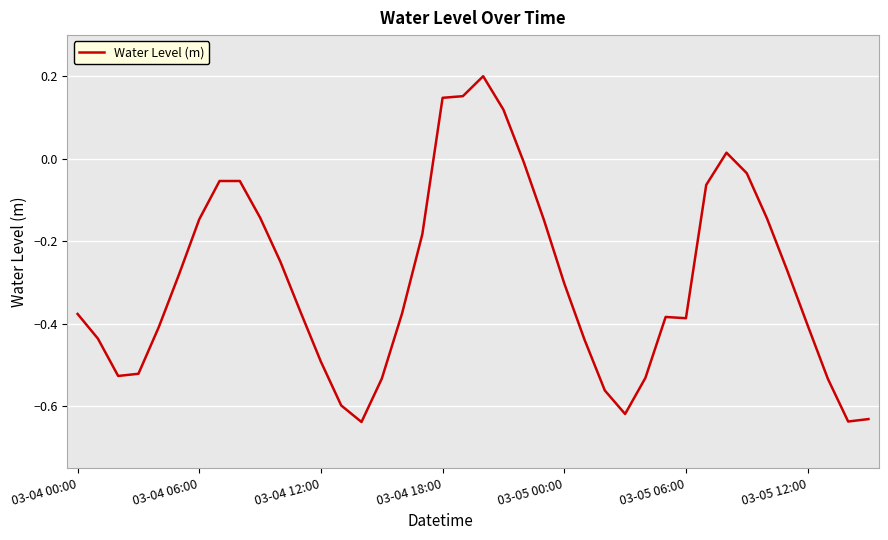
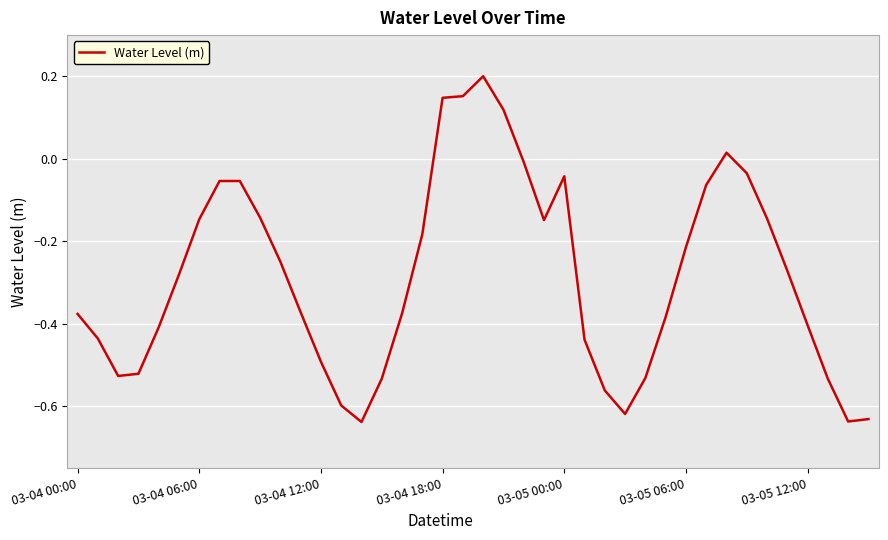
03-05 00:00: -0.30 -> -0.04
03-05 06:00: -0.39 -> -0.21
